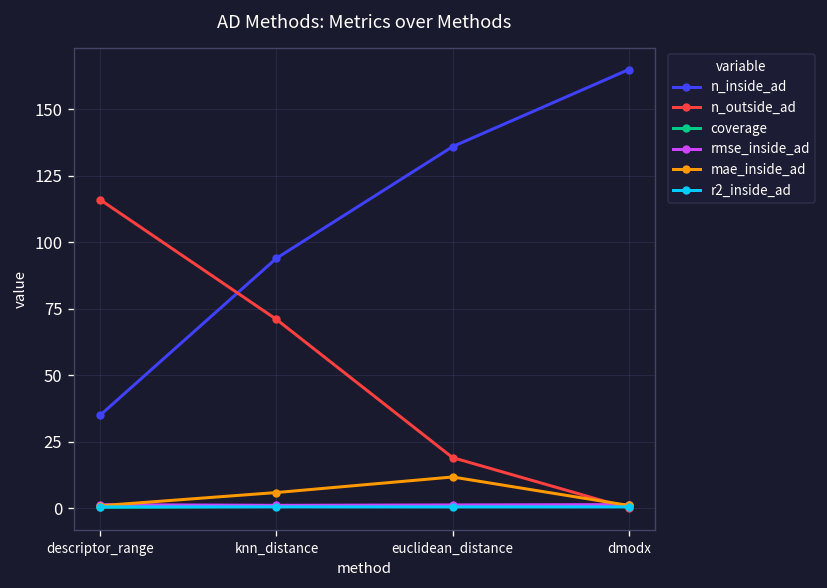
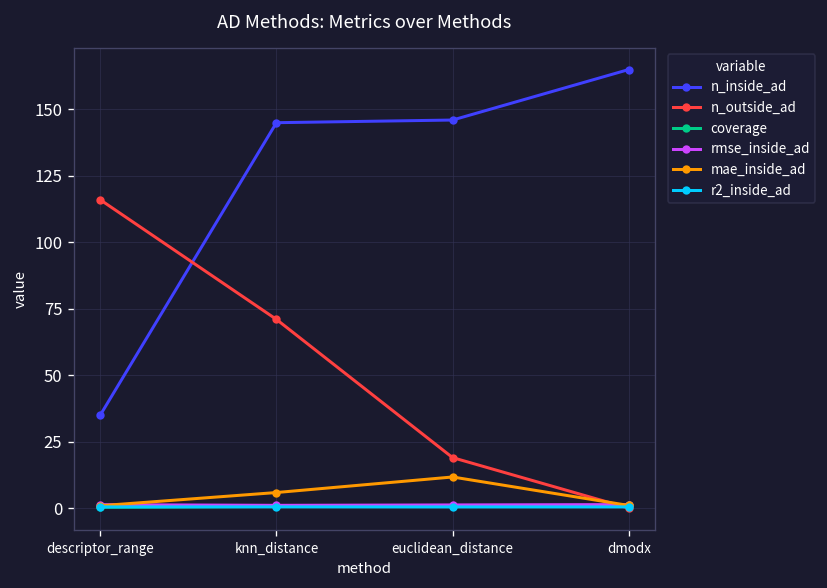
n_inside_ad, knn_distance: 94 -> 145
n_inside_ad, euclidean_distance: 136 -> 146
